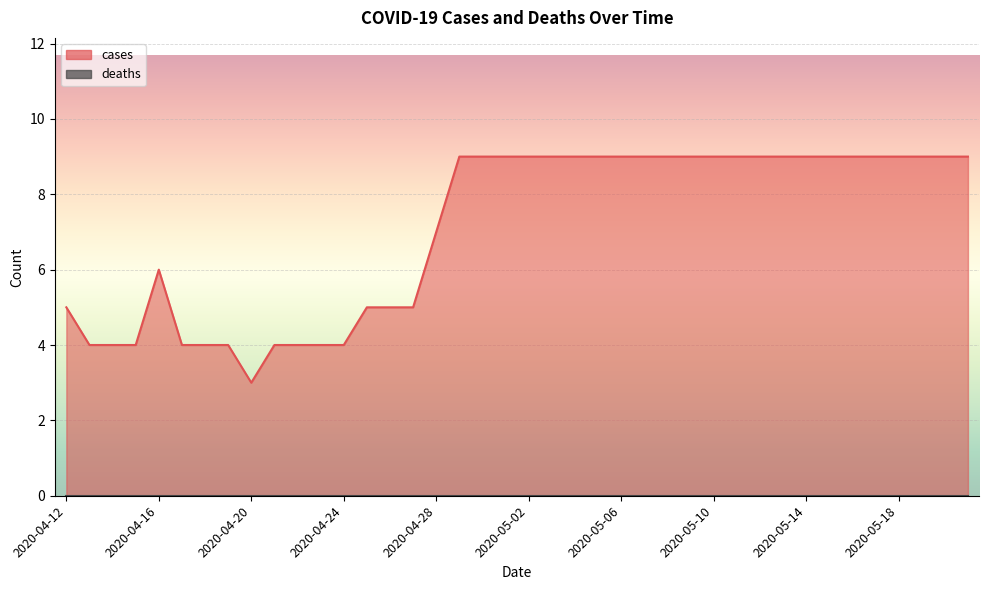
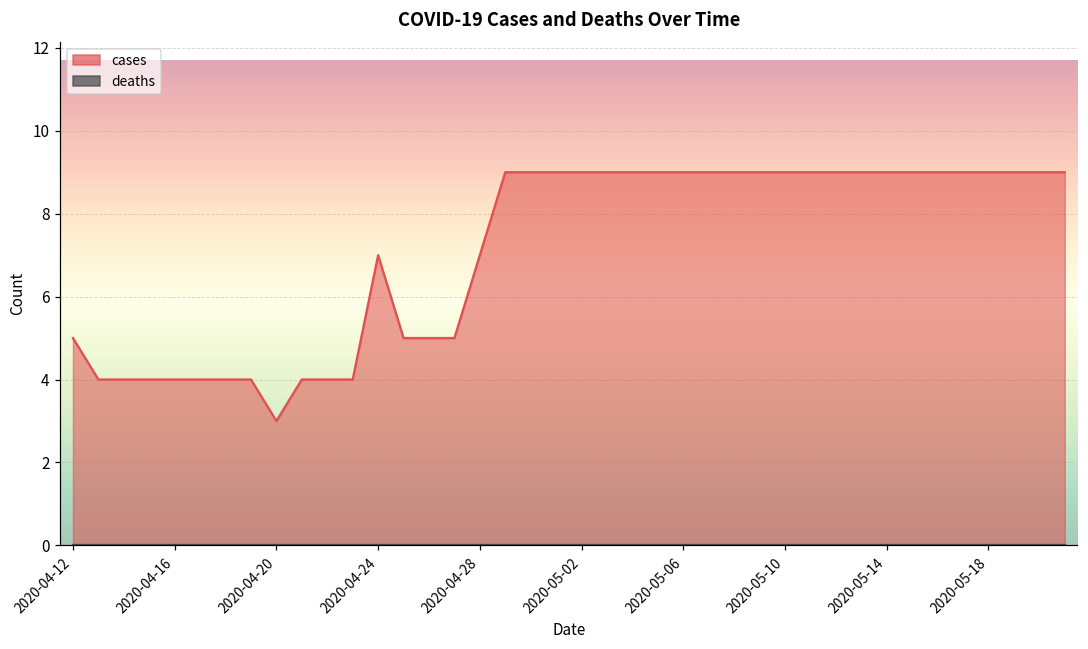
cases, 2020-04-16: 6 -> 4
cases, 2020-04-24: 4 -> 7
